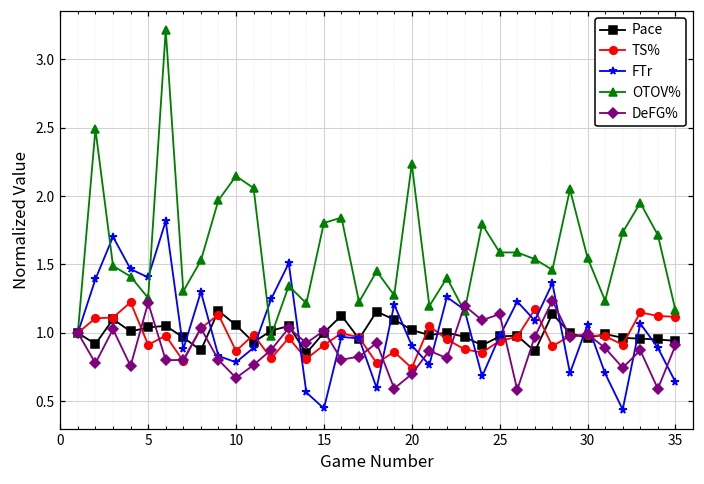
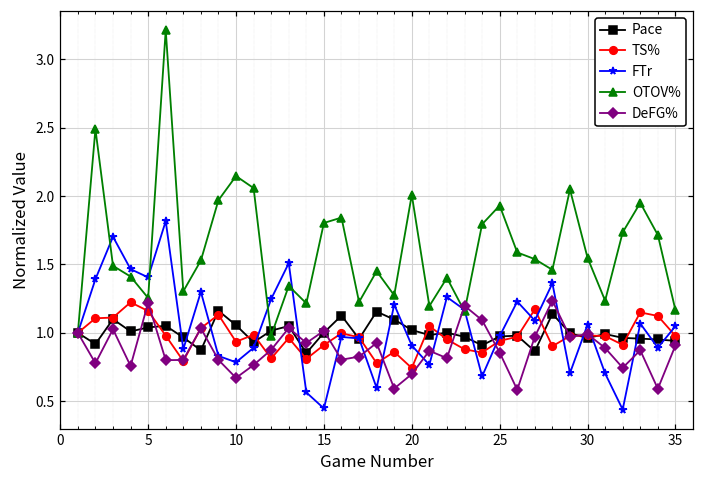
TS%, 5: 0.91 -> 1.16
TS%, 10: 0.87 -> 0.93
OTOV%, 20: 2.24 -> 2.01
OTOV%, 25: 1.59 -> 1.93
DeFG%, 25: 1.14 -> 0.86
TS%, 35: 1.12 -> 0.98
FTr, 35: 0.64 -> 1.05
